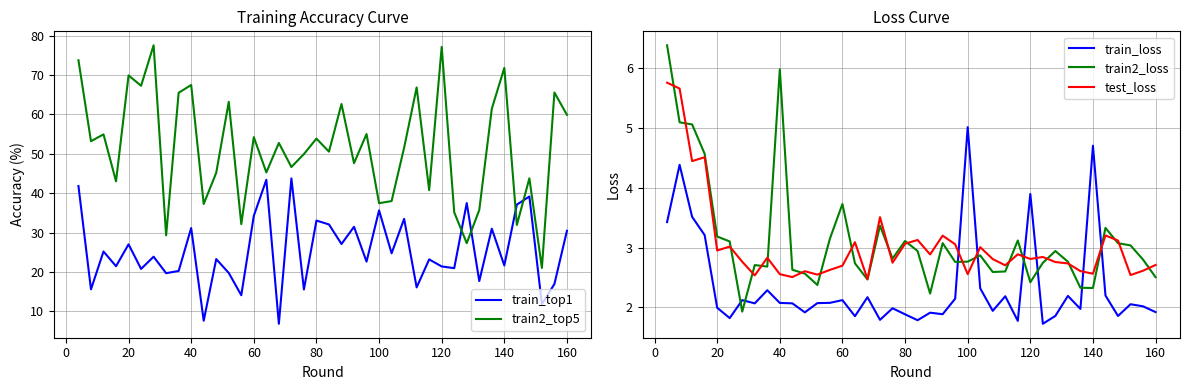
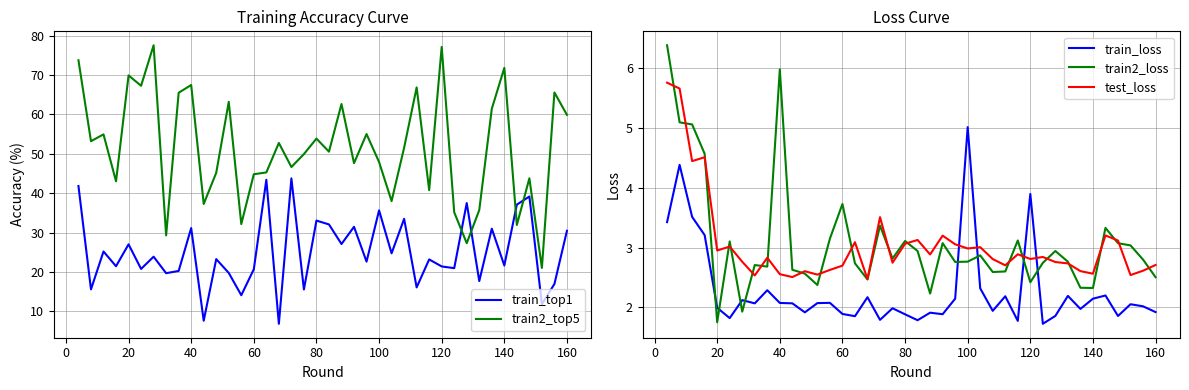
Training Accuracy Curve, train_top1, 60: 34 -> 21
Training Accuracy Curve, train2_top5, 60: 54 -> 45
Training Accuracy Curve, train2_top5, 100: 37 -> 48
Loss Curve, train2_loss, 20: 3.2 -> 1.8
Loss Curve, train_loss, 60: 2.1 -> 1.9
Loss Curve, test_loss, 100: 2.6 -> 3.0
Loss Curve, train_loss, 140: 4.7 -> 2.1
